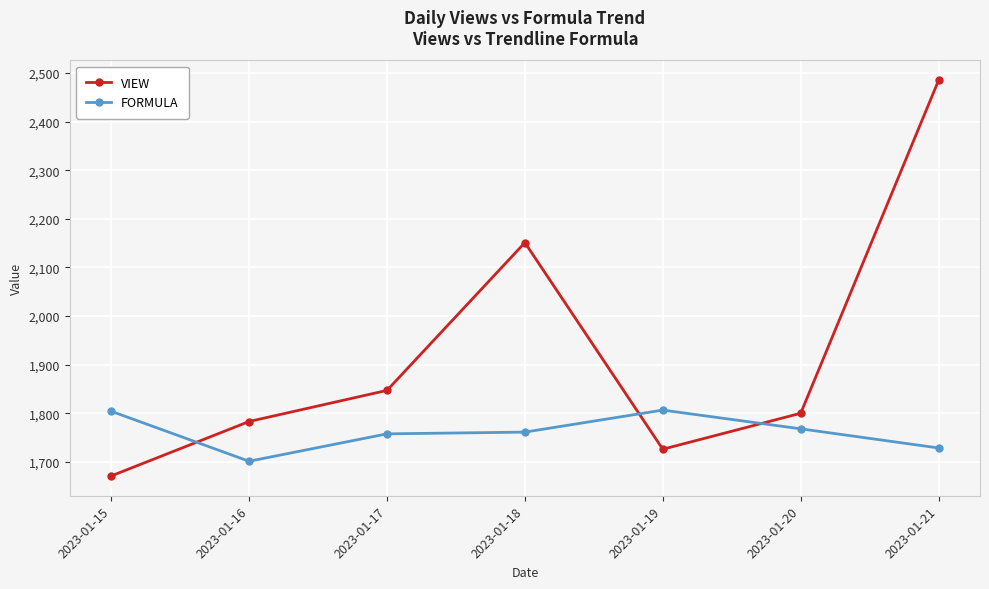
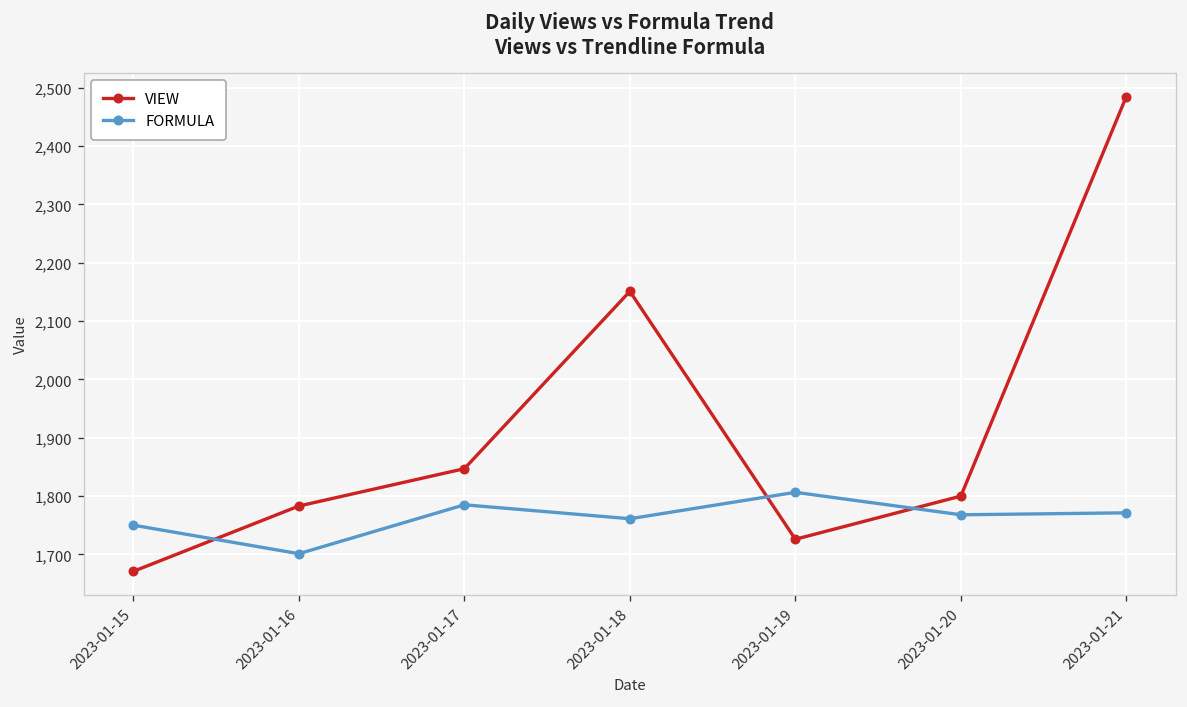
FORMULA, 2023-01-15: 1,800 -> 1,750
FORMULA, 2023-01-17: 1,760 -> 1,790
FORMULA, 2023-01-21: 1,730 -> 1,770
